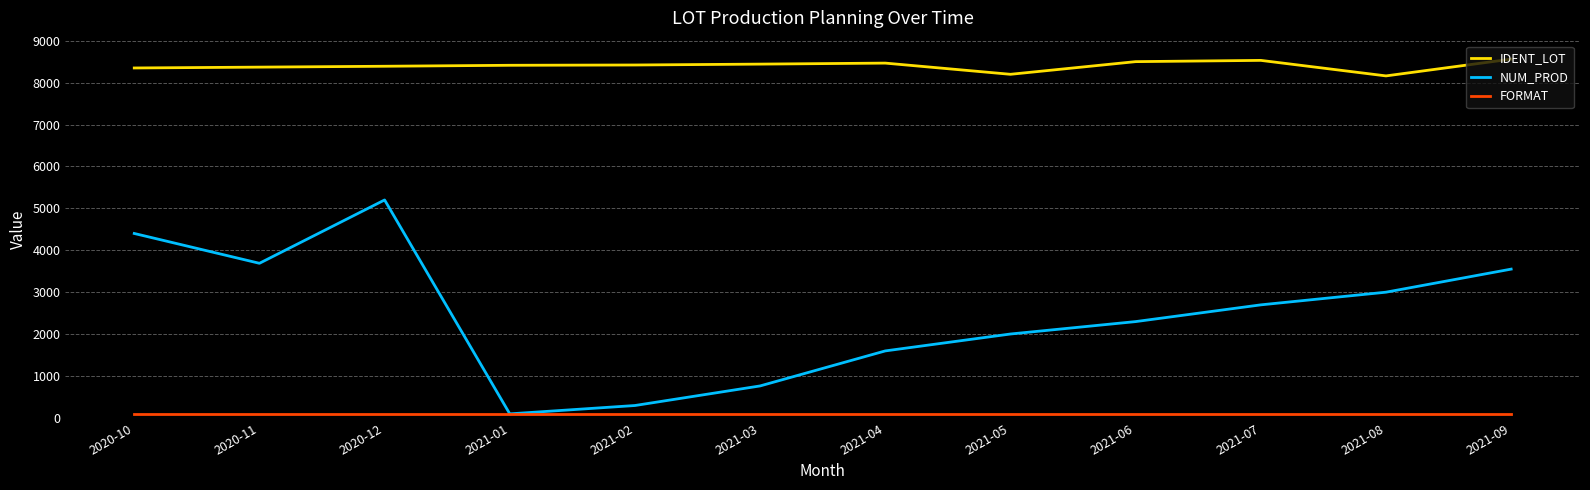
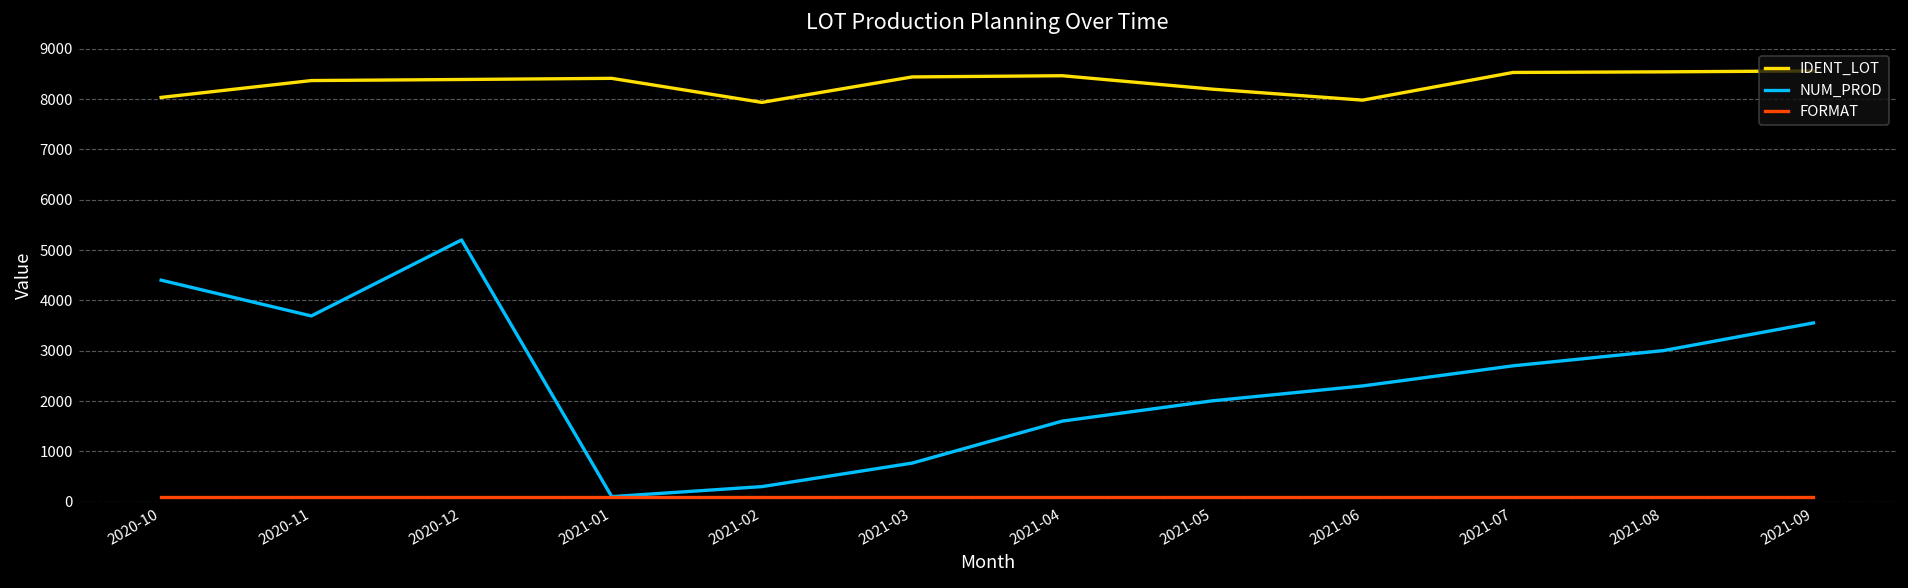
IDENT_LOT, 2020-10: 8300 -> 8000
IDENT_LOT, 2021-02: 8400 -> 7900
IDENT_LOT, 2021-06: 8500 -> 8000
IDENT_LOT, 2021-08: 8200 -> 8500
